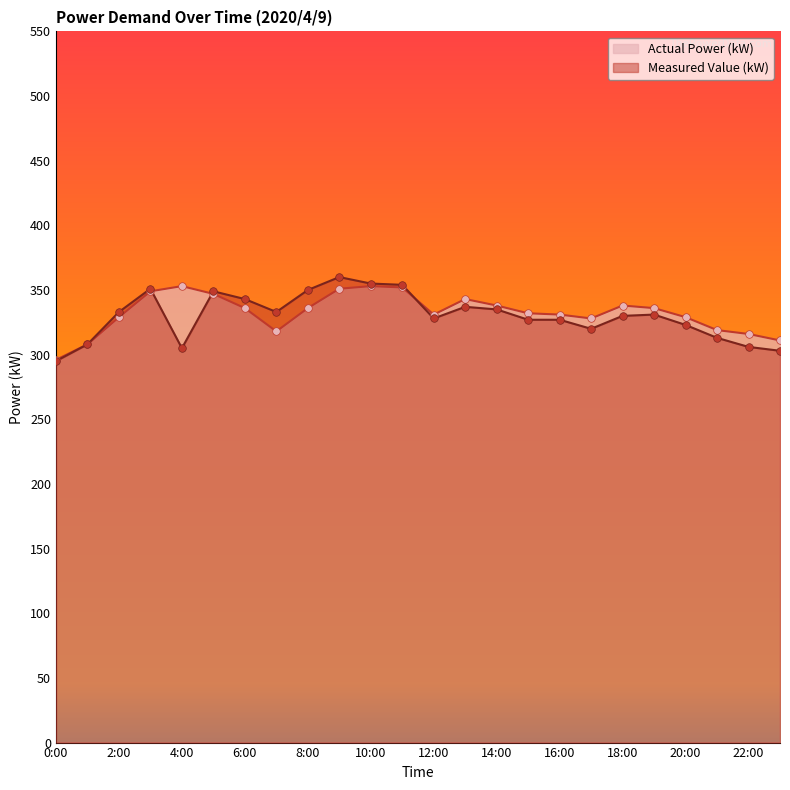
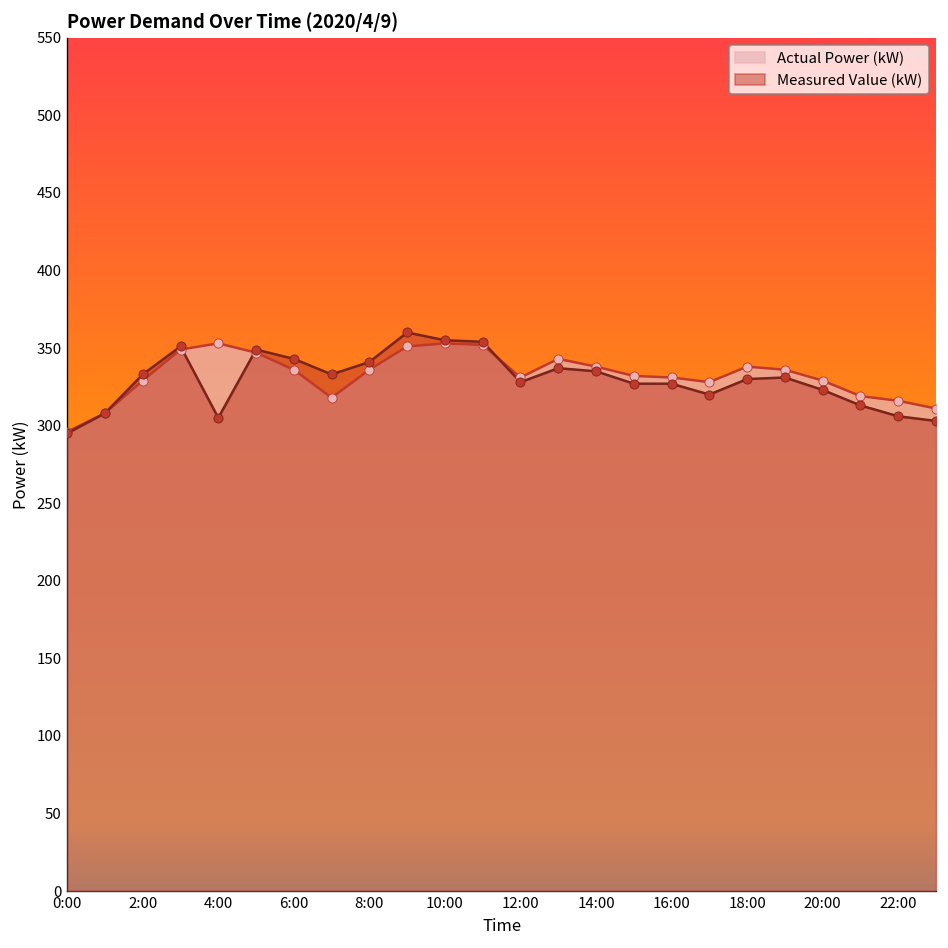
Measured Value (kW), 8:00: 350 -> 341
